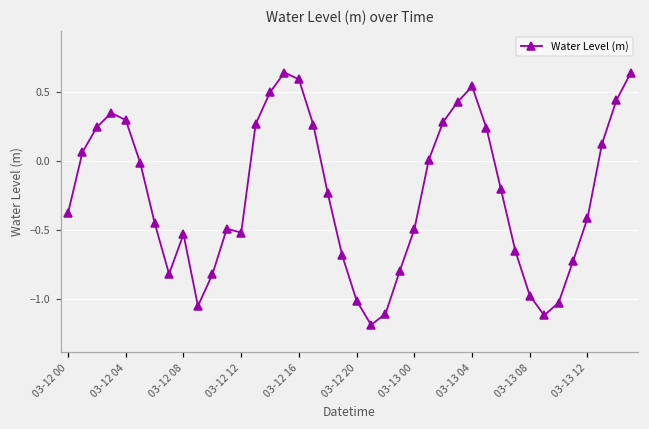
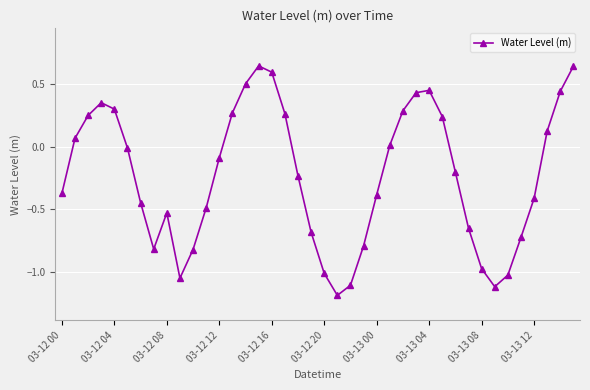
03-12 12: -0.52 -> -0.09
03-13 00: -0.49 -> -0.38
03-13 04: 0.54 -> 0.45
